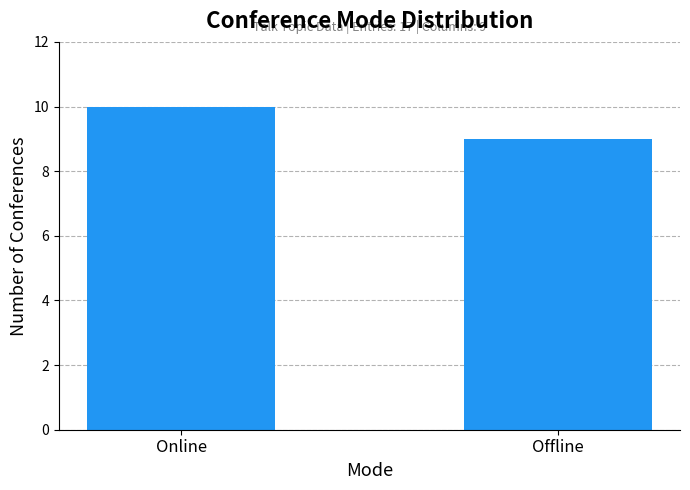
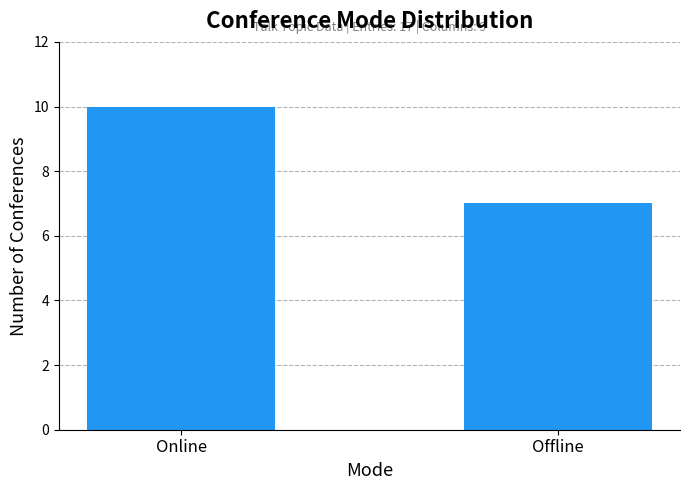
Offline: 9 -> 7
